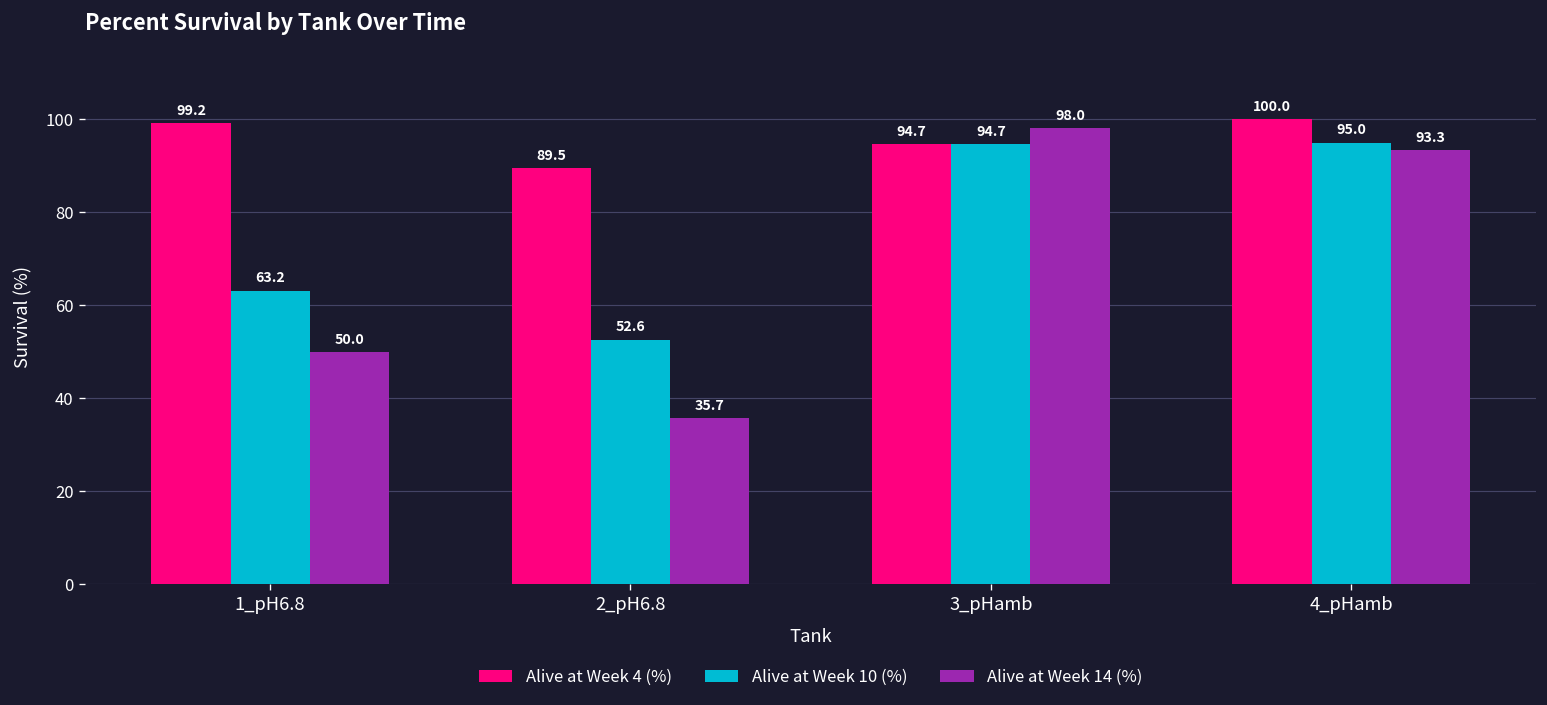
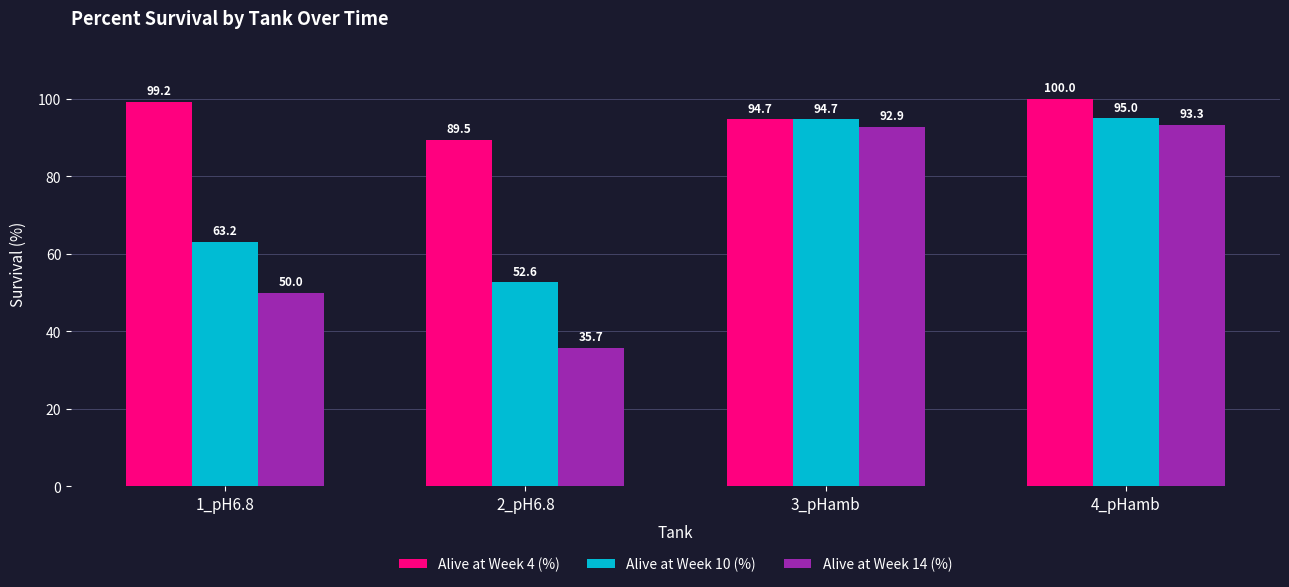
Alive at Week 14 (%), 3_pHamb: 98.0 -> 92.9
